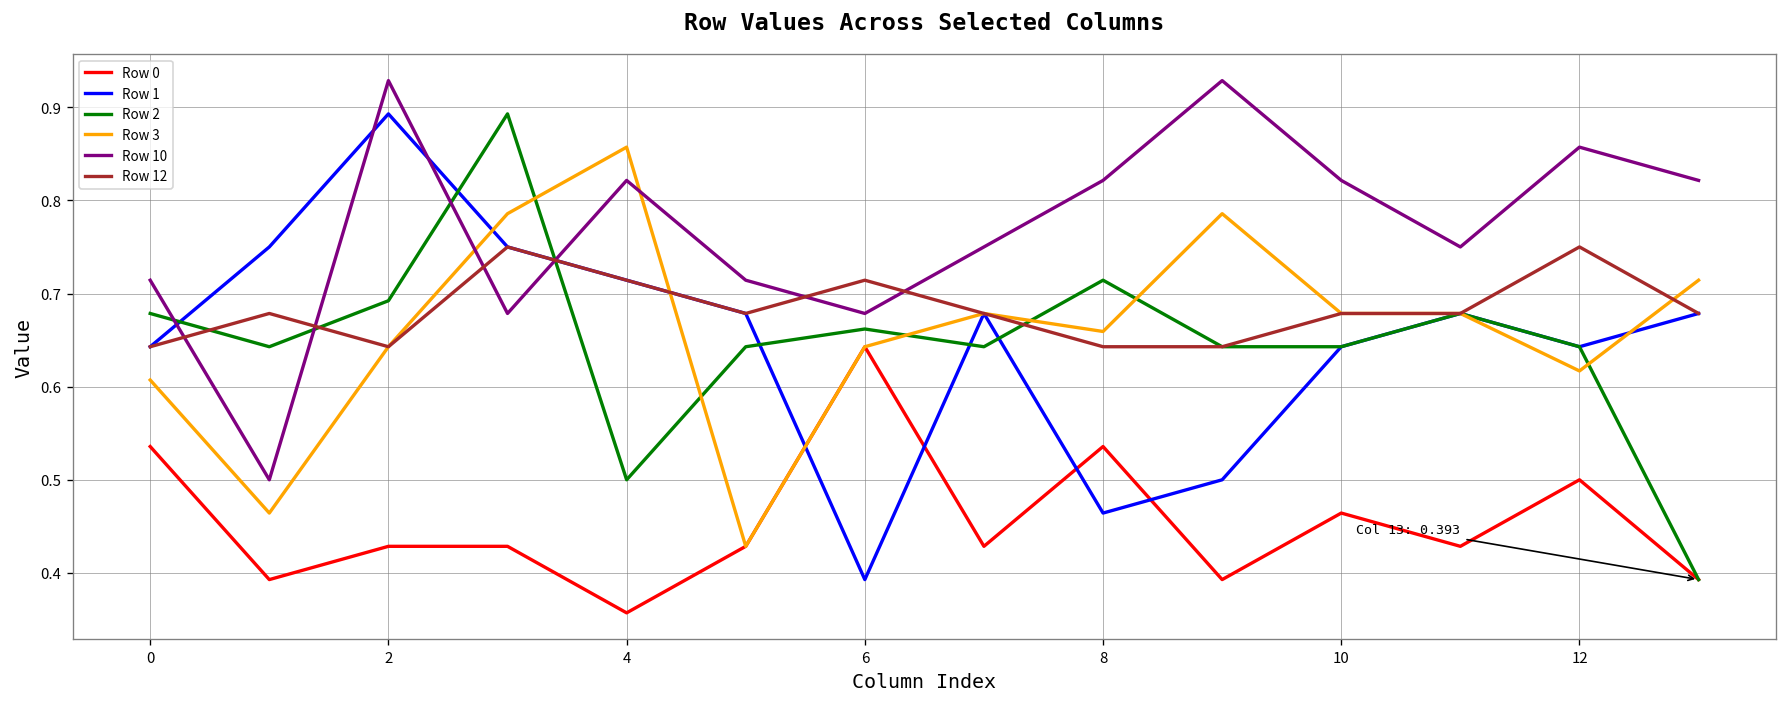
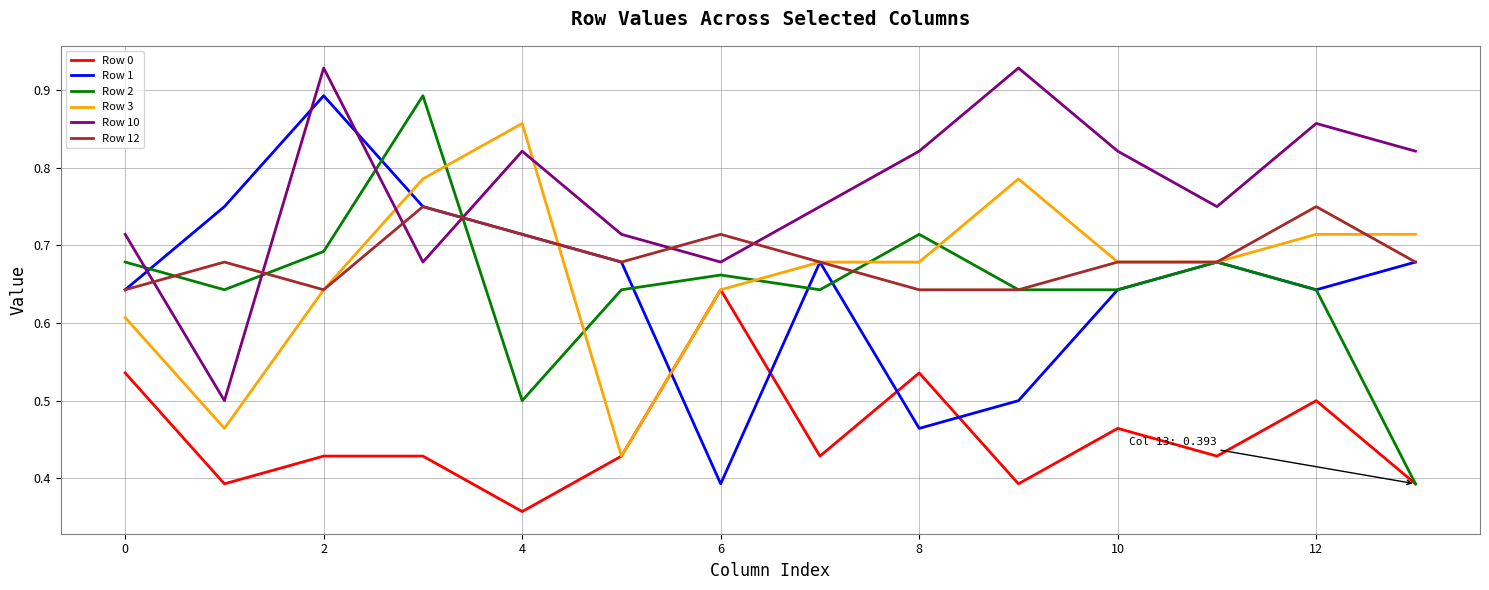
Row 3, 8: 0.66 -> 0.68
Row 3, 12: 0.62 -> 0.71
